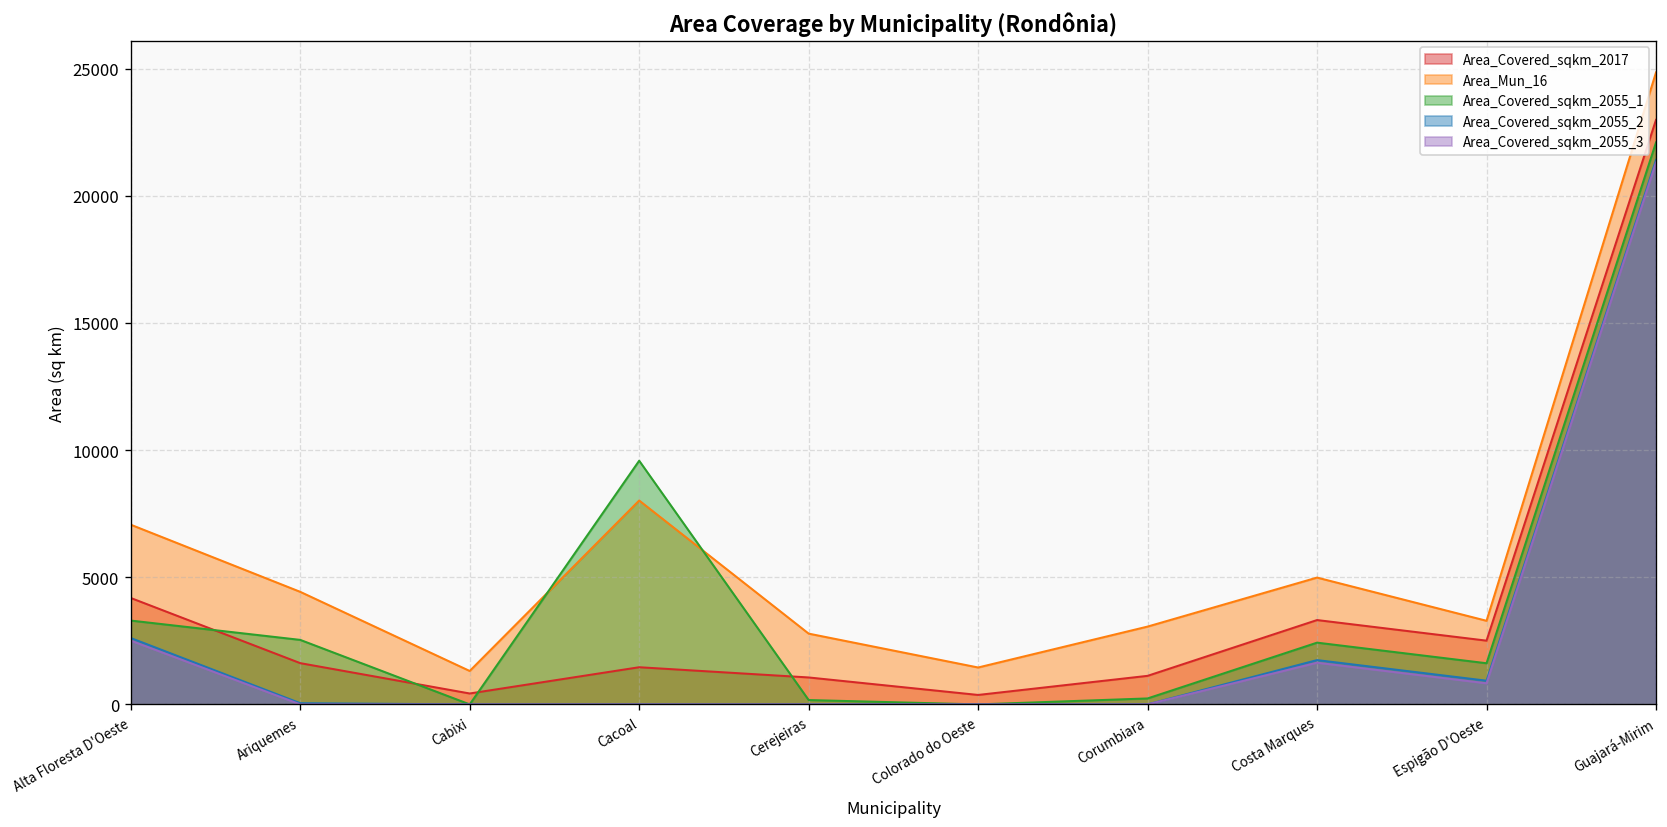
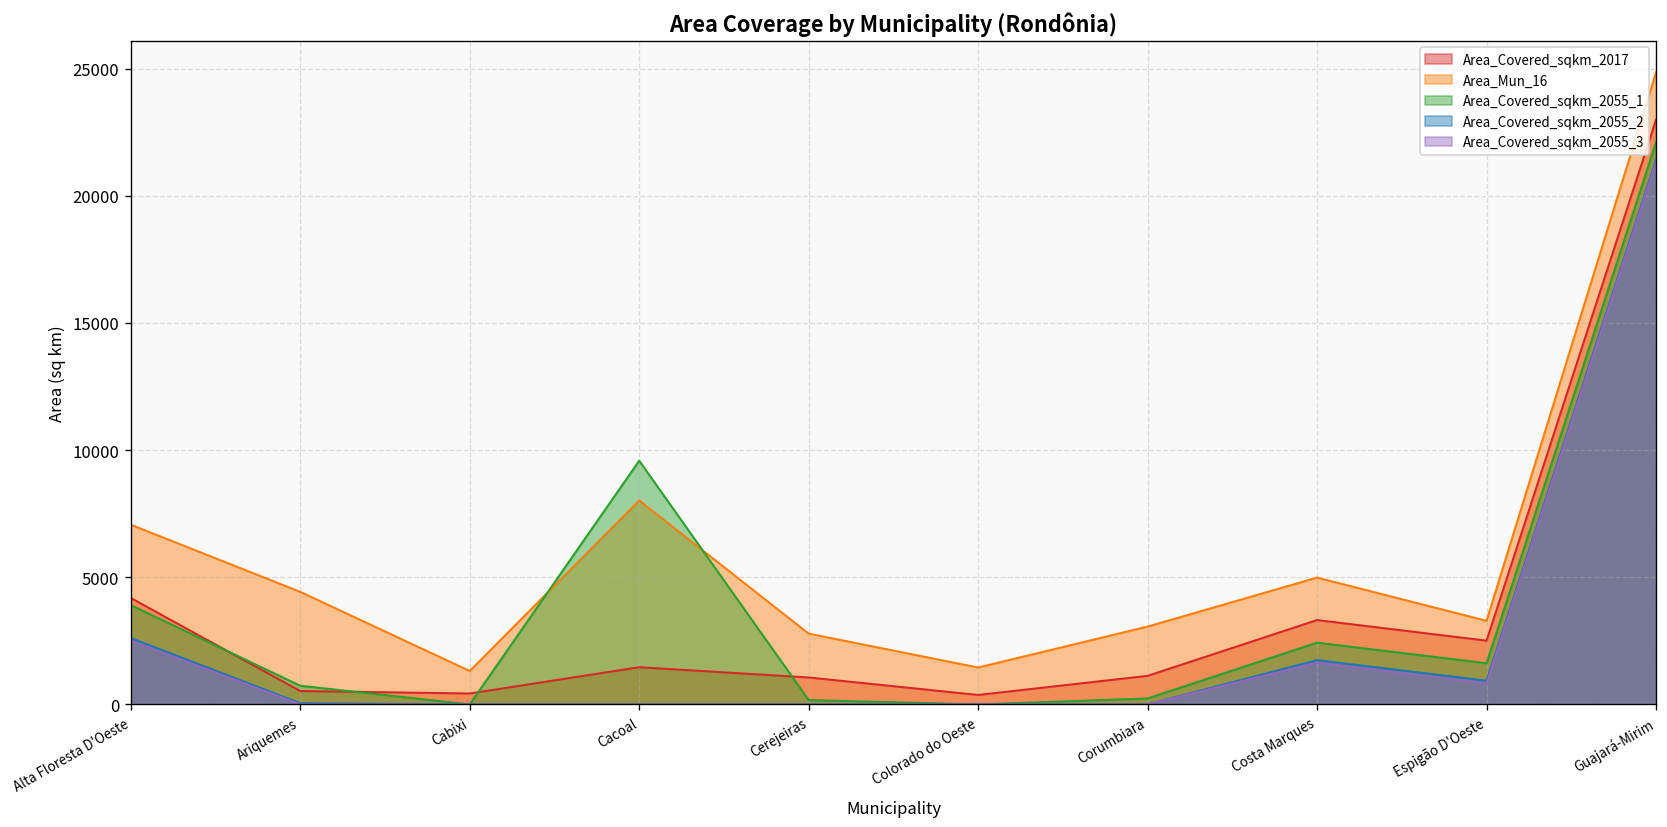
Area_Covered_sqkm_2055_1, Alta Floresta D'Oeste: 3300 -> 3900
Area_Covered_sqkm_2017, Ariquemes: 1600 -> 500
Area_Covered_sqkm_2055_1, Ariquemes: 2500 -> 700
